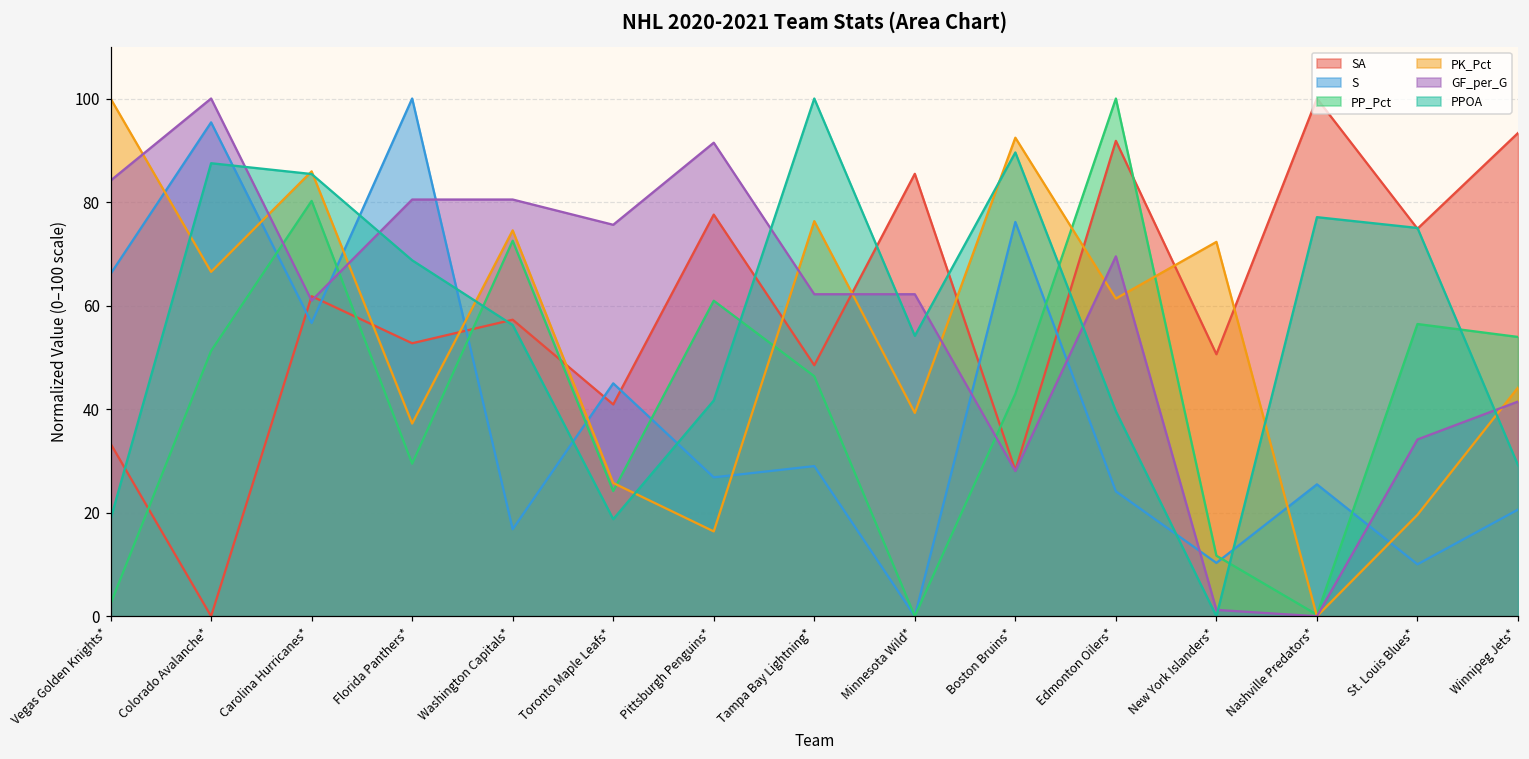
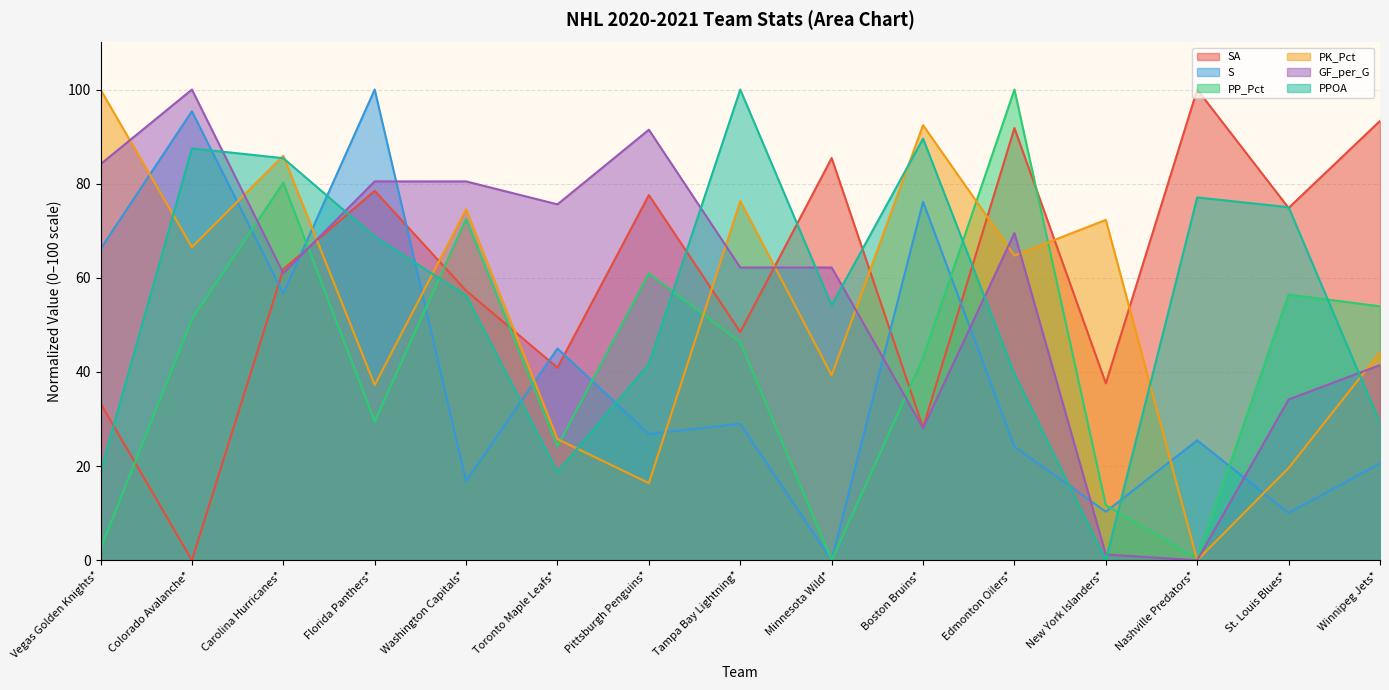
SA, Florida Panthers*: 53 -> 78
PK_Pct, Edmonton Oilers*: 61 -> 65
SA, New York Islanders*: 51 -> 38
